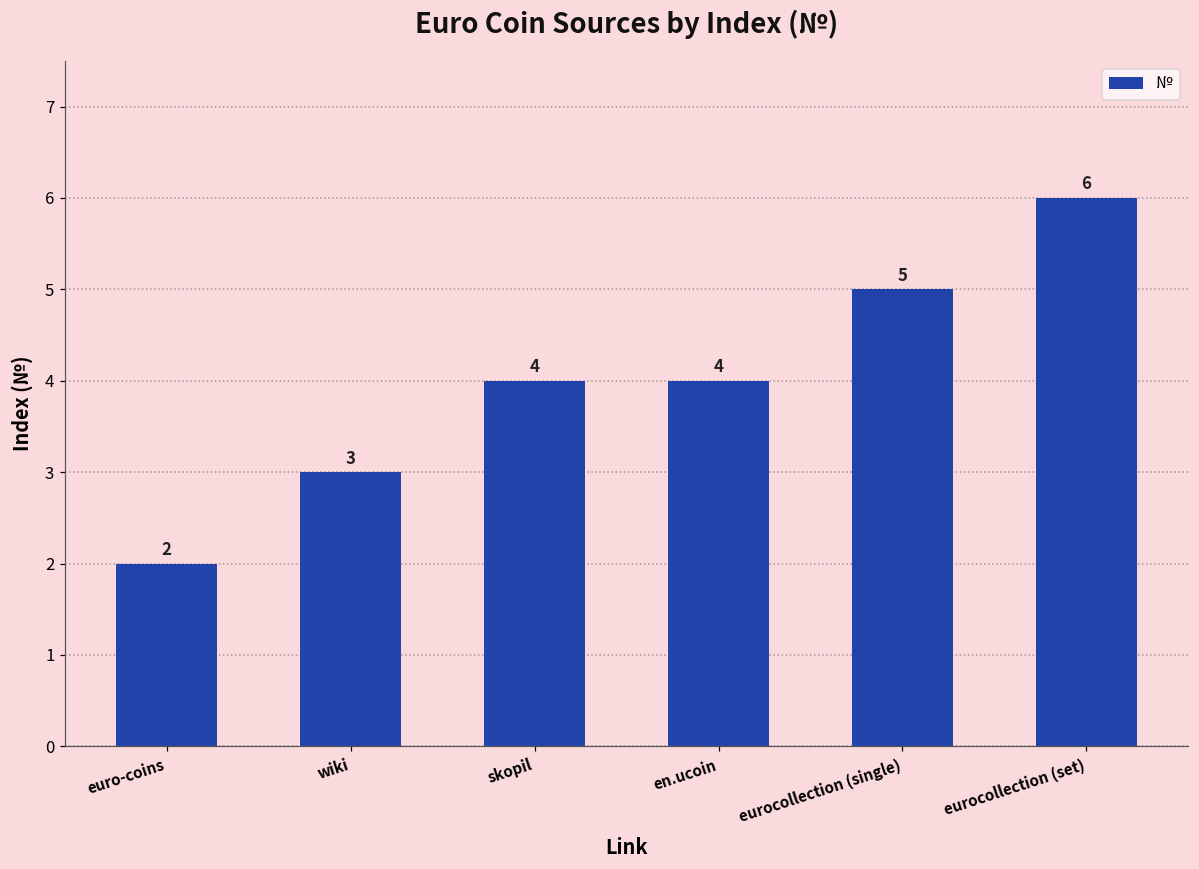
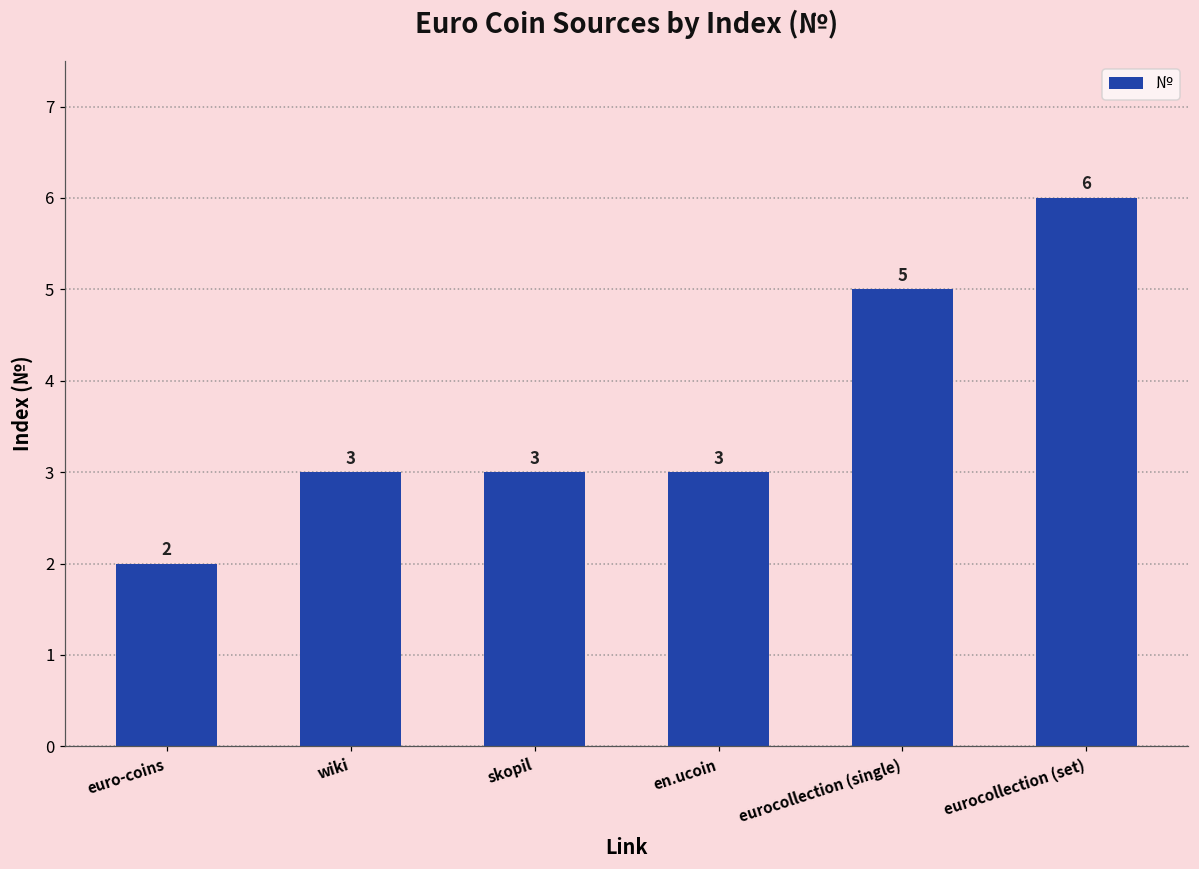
skopil: 4 -> 3
en.ucoin: 4 -> 3
